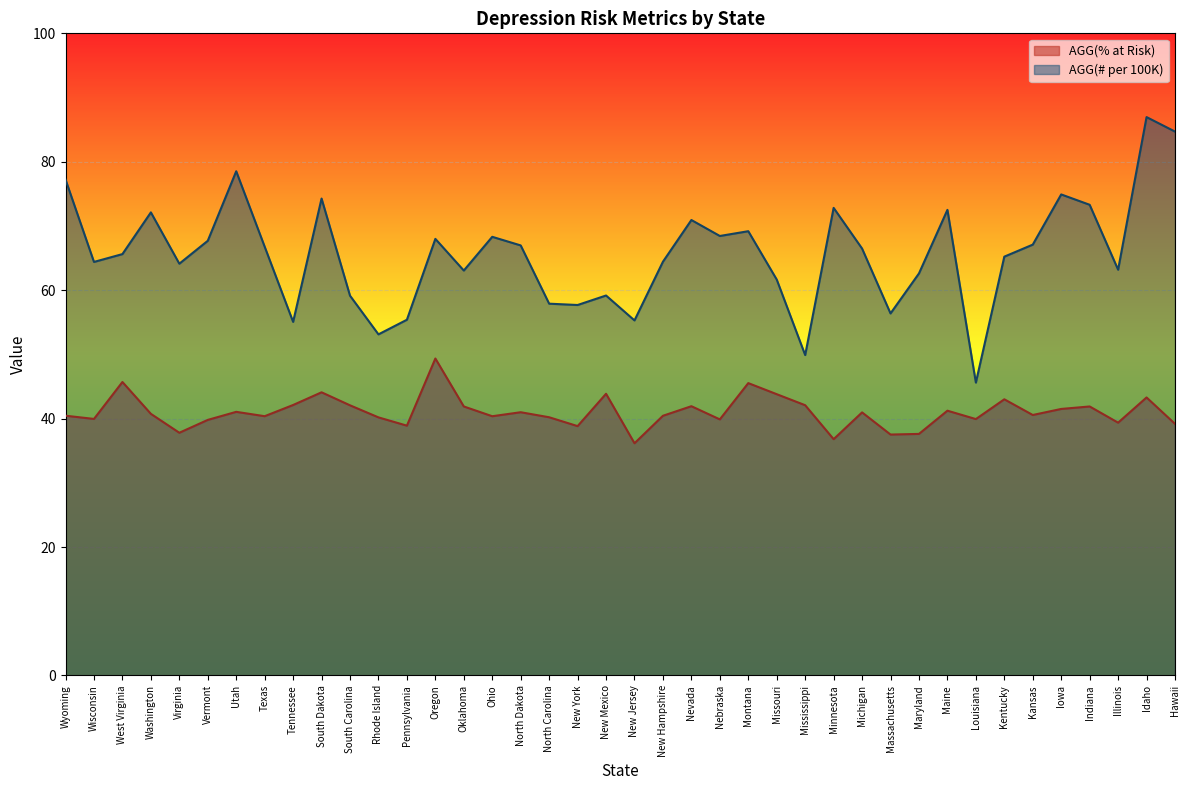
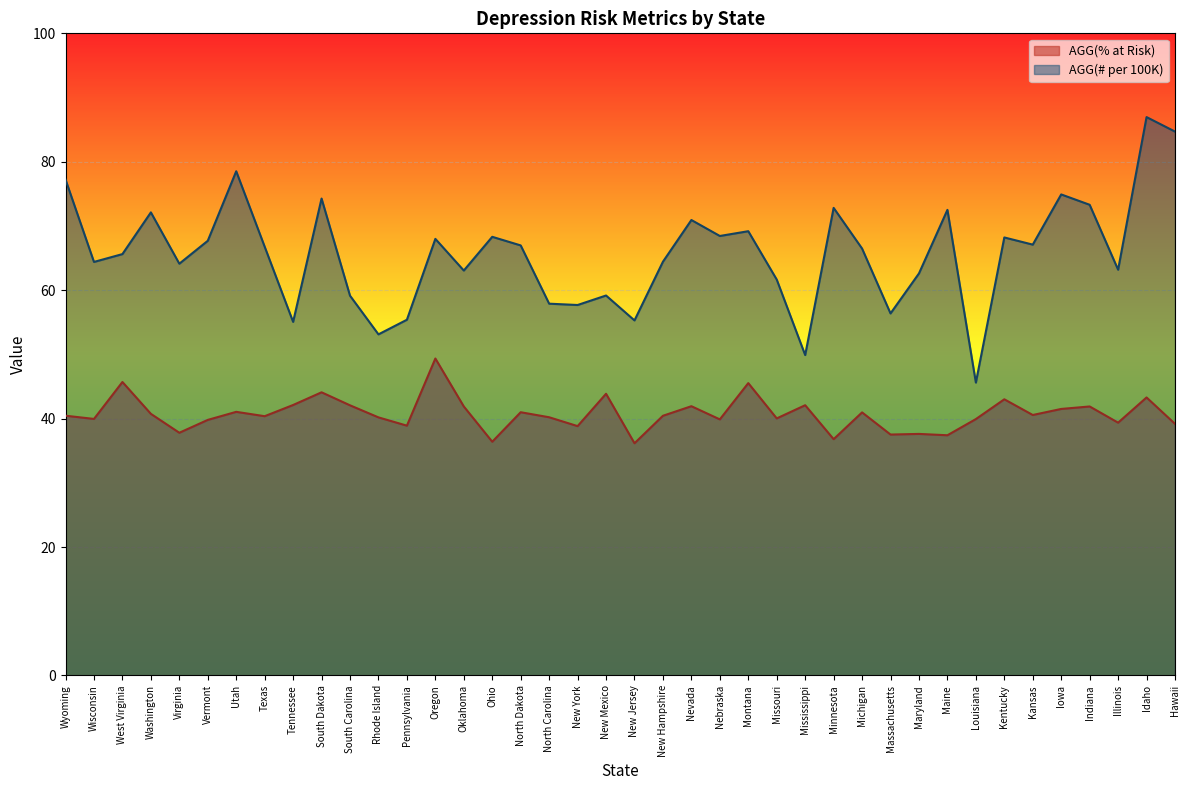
AGG(% at Risk), Ohio: 40 -> 36
AGG(% at Risk), Missouri: 44 -> 40
AGG(% at Risk), Maine: 41 -> 37
AGG(# per 100K), Kentucky: 65 -> 68
